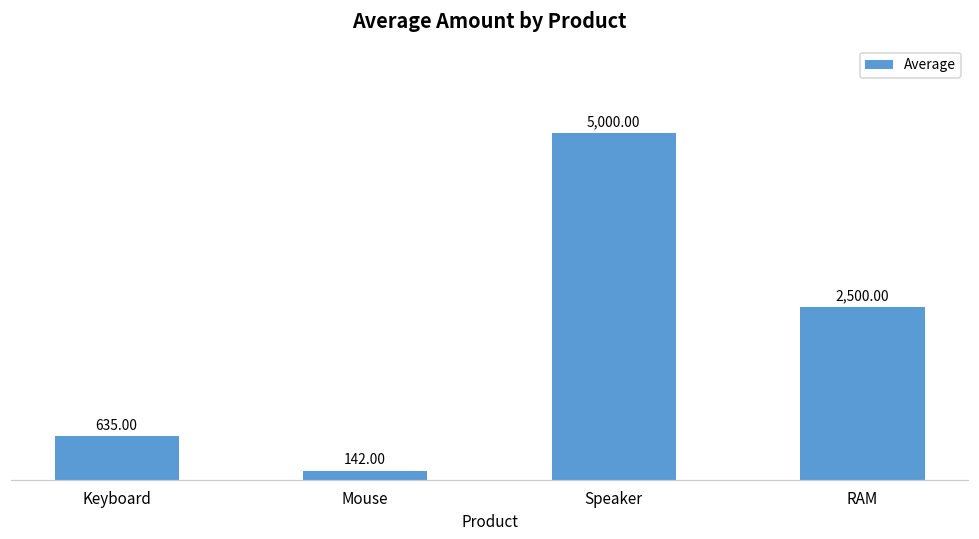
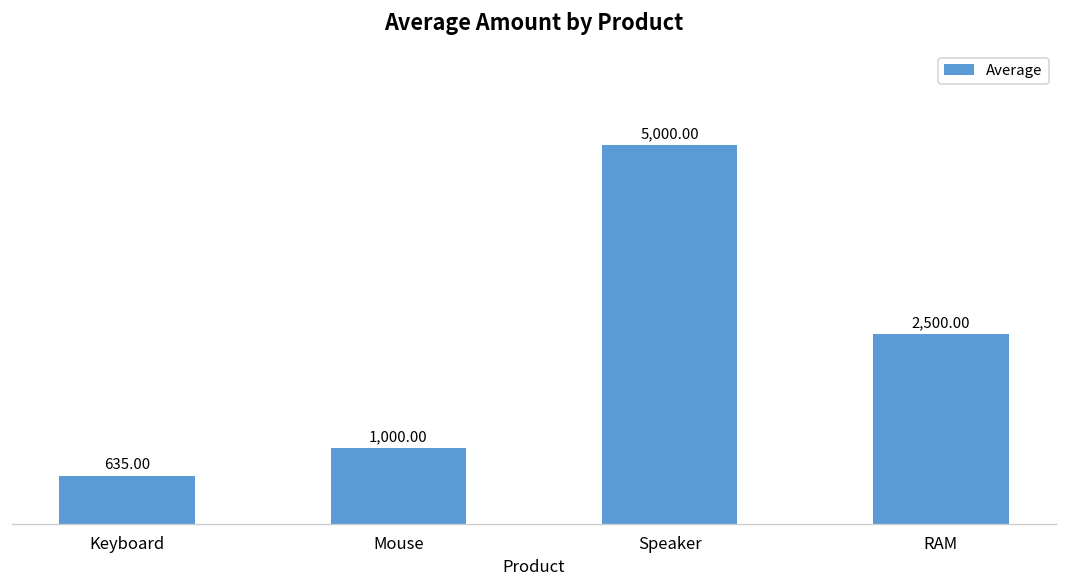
Mouse: 142.00 -> 1,000.00
